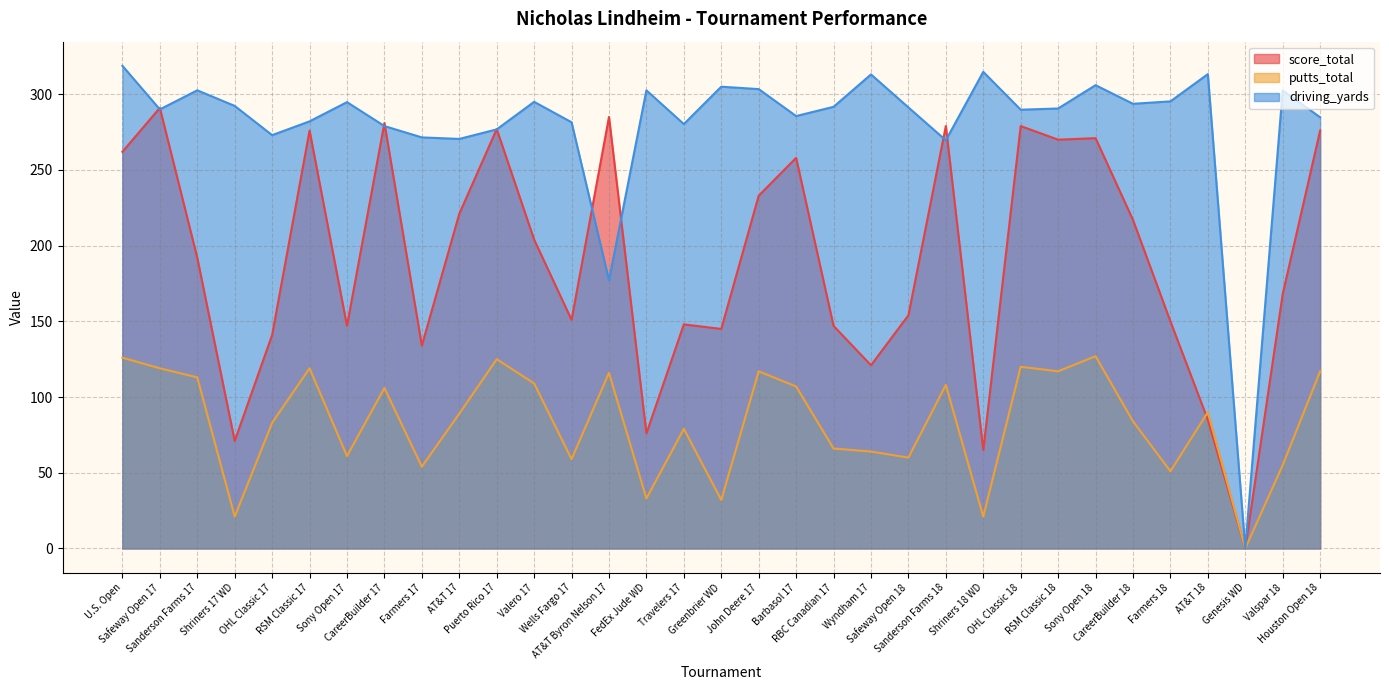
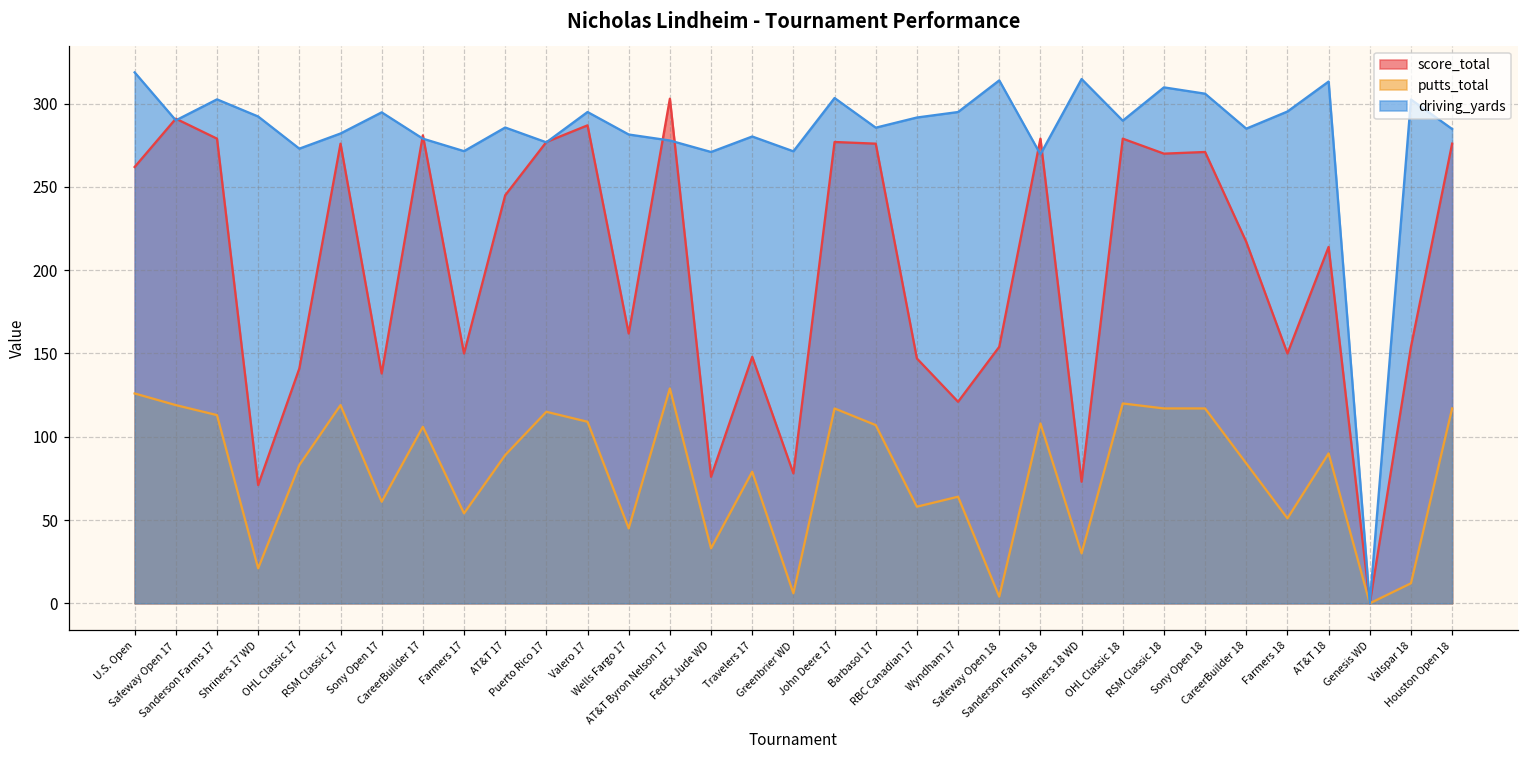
score_total, Sanderson Farms 17: 192 -> 279
score_total, Sony Open 17: 147 -> 138
score_total, Farmers 17: 134 -> 150
score_total, AT&T 17: 221 -> 245
driving_yards, AT&T 17: 271 -> 286
putts_total, Puerto Rico 17: 125 -> 115
score_total, Valero 17: 204 -> 287
score_total, Wells Fargo 17: 151 -> 162
putts_total, Wells Fargo 17: 59 -> 45
score_total, AT&T Byron Nelson 17: 285 -> 303
putts_total, AT&T Byron Nelson 17: 116 -> 129
driving_yards, AT&T Byron Nelson 17: 177 -> 278
driving_yards, FedEx Jude WD: 303 -> 271
score_total, Greenbrier WD: 145 -> 78
putts_total, Greenbrier WD: 32 -> 6
driving_yards, Greenbrier WD: 305 -> 271
score_total, John Deere 17: 233 -> 277
score_total, Barbasol 17: 258 -> 276
putts_total, RBC Canadian 17: 66 -> 58
driving_yards, Wyndham 17: 313 -> 295
putts_total, Safeway Open 18: 60 -> 4
driving_yards, Safeway Open 18: 291 -> 314
score_total, Shriners 18 WD: 65 -> 73
putts_total, Shriners 18 WD: 21 -> 30
driving_yards, RSM Classic 18: 291 -> 310
putts_total, Sony Open 18: 127 -> 117
driving_yards, CareerBuilder 18: 294 -> 285
score_total, AT&T 18: 85 -> 214
score_total, Valspar 18: 168 -> 154
putts_total, Valspar 18: 55 -> 12
